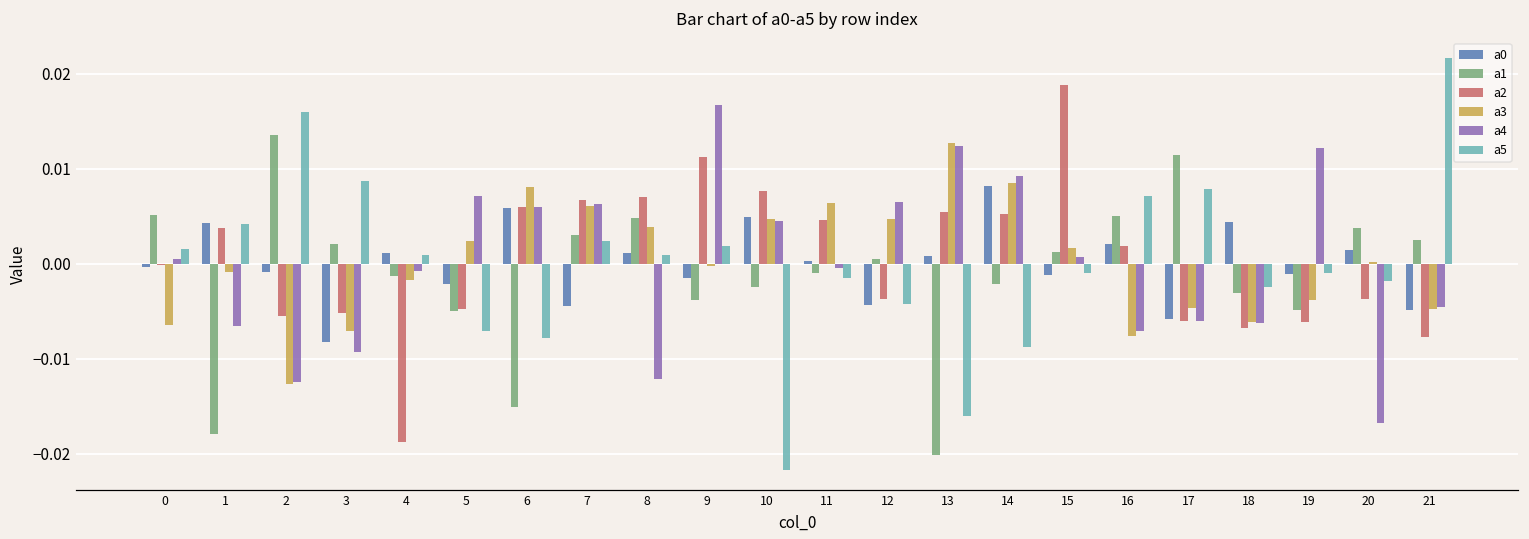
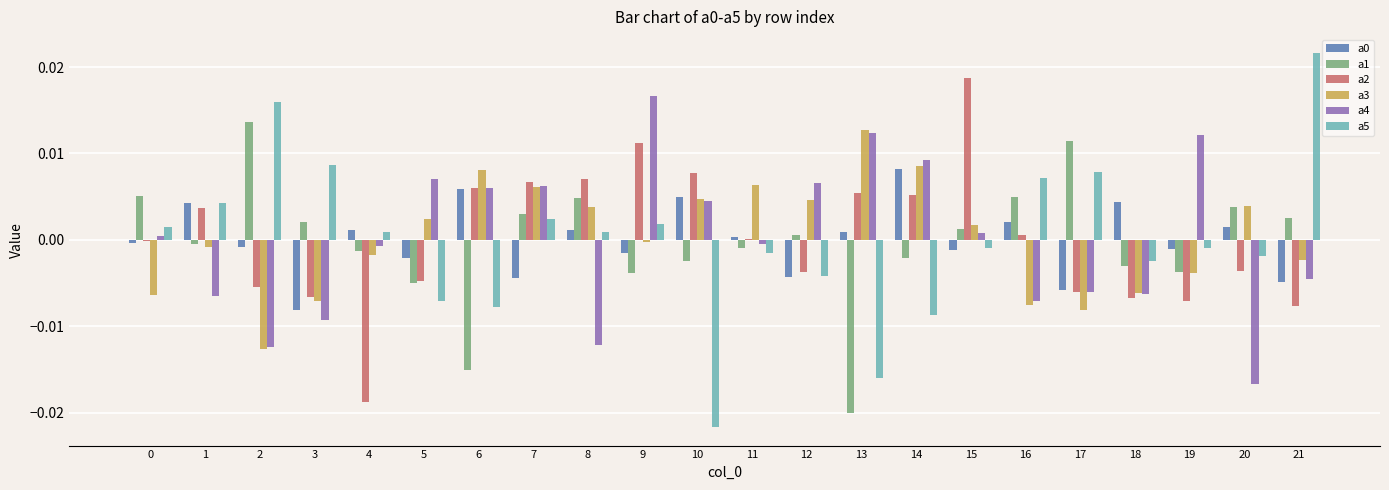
a1, 1: -0.018 -> -0.001
a2, 3: -0.005 -> -0.007
a2, 11: 0.005 -> 0.000
a2, 16: 0.002 -> 0.001
a3, 17: -0.005 -> -0.008
a1, 19: -0.005 -> -0.004
a2, 19: -0.006 -> -0.007
a3, 20: 0.000 -> 0.004
a3, 21: -0.005 -> -0.002
